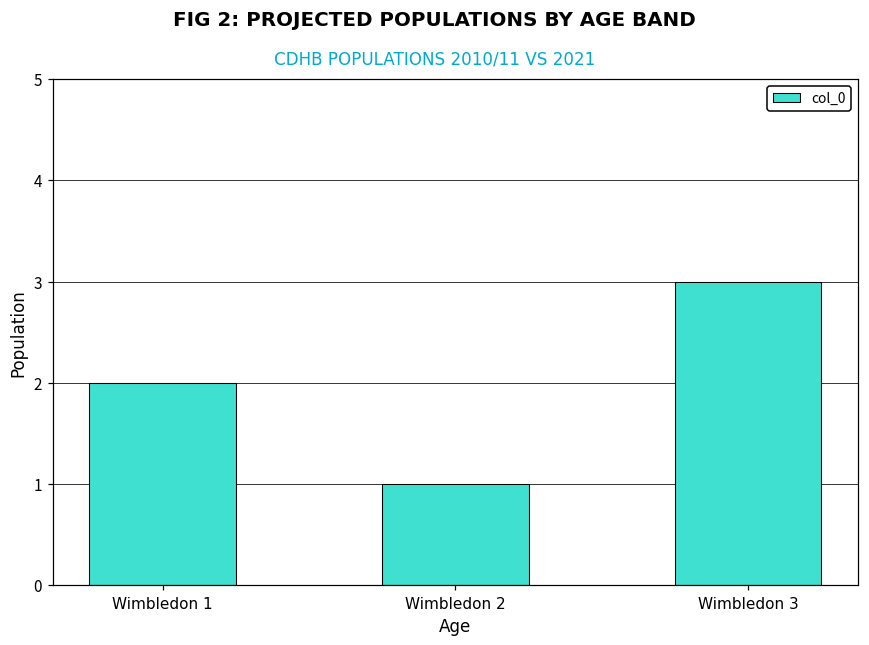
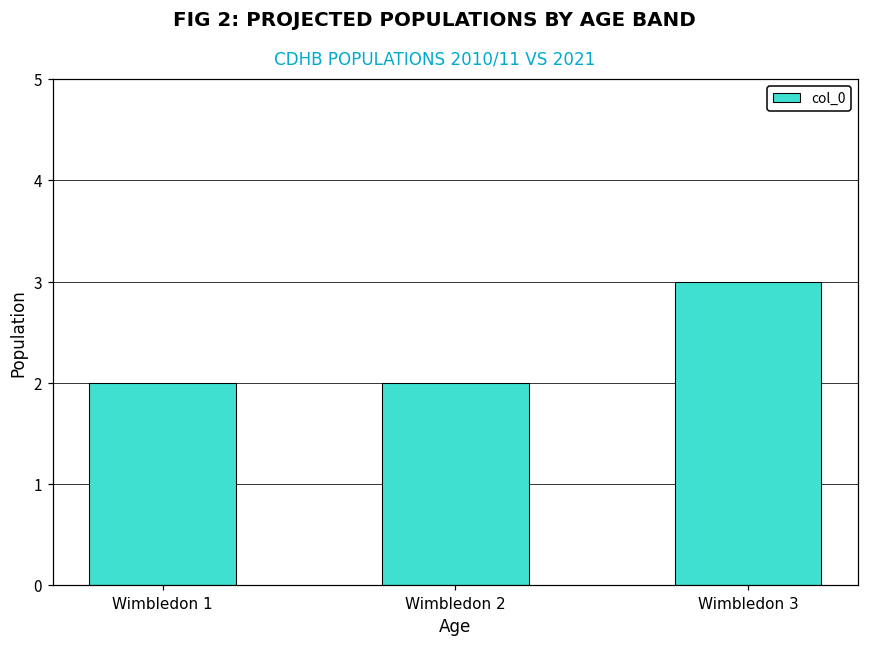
Wimbledon 2: 1 -> 2
